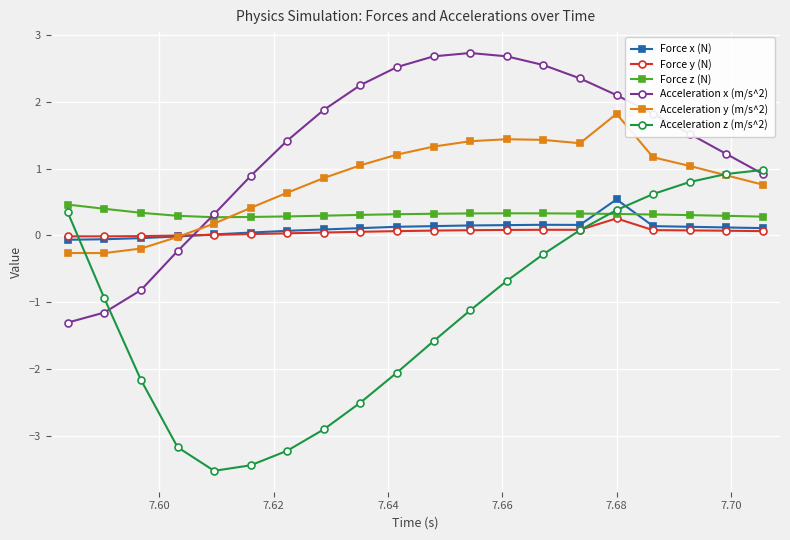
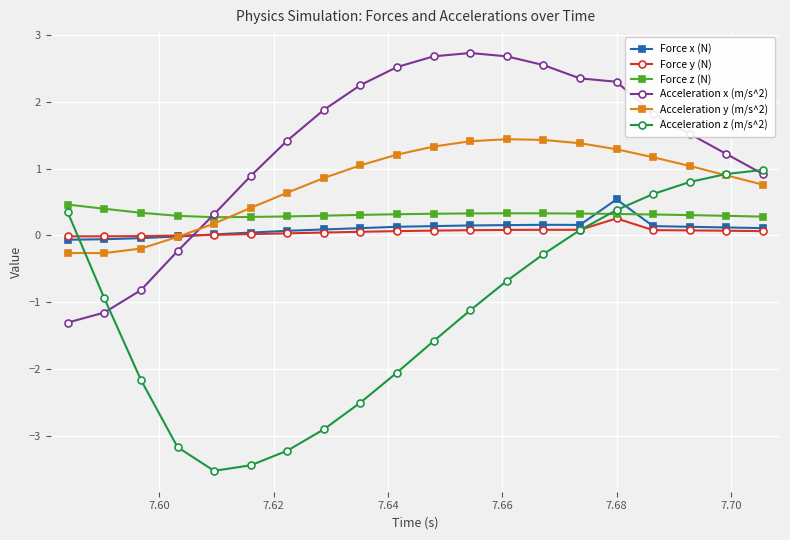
Acceleration x (m/s^2), 7.68: 2.1 -> 2.3
Acceleration y (m/s^2), 7.68: 1.8 -> 1.3
